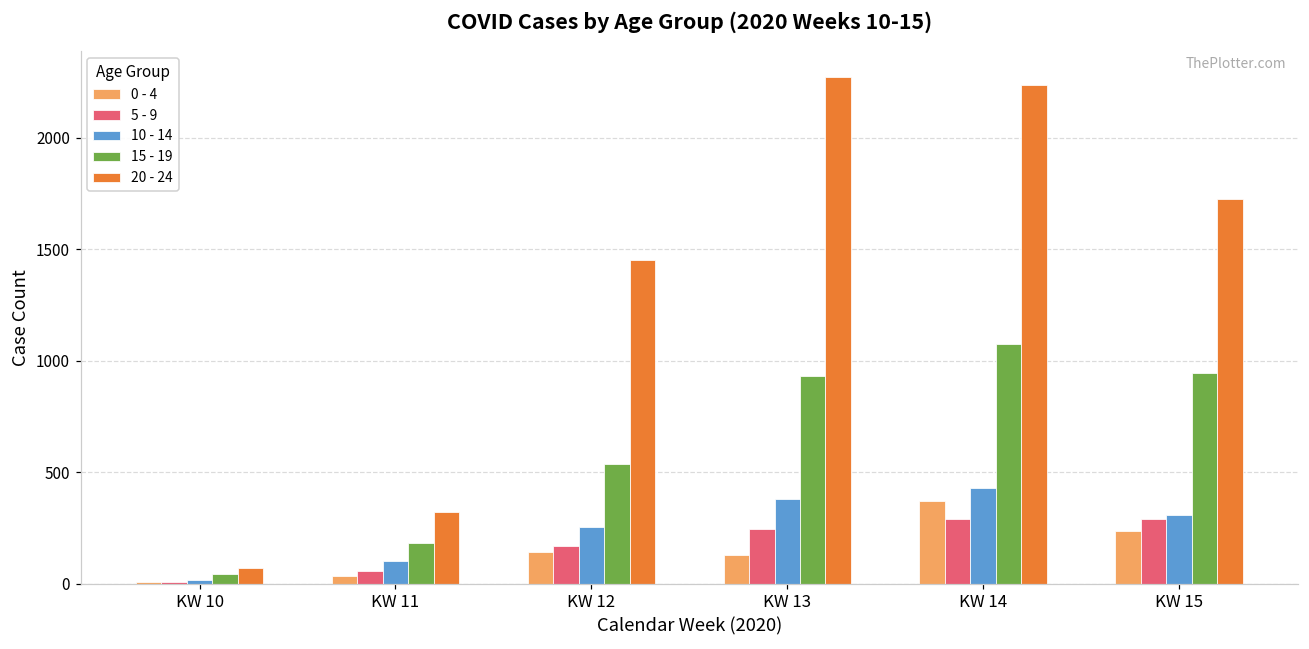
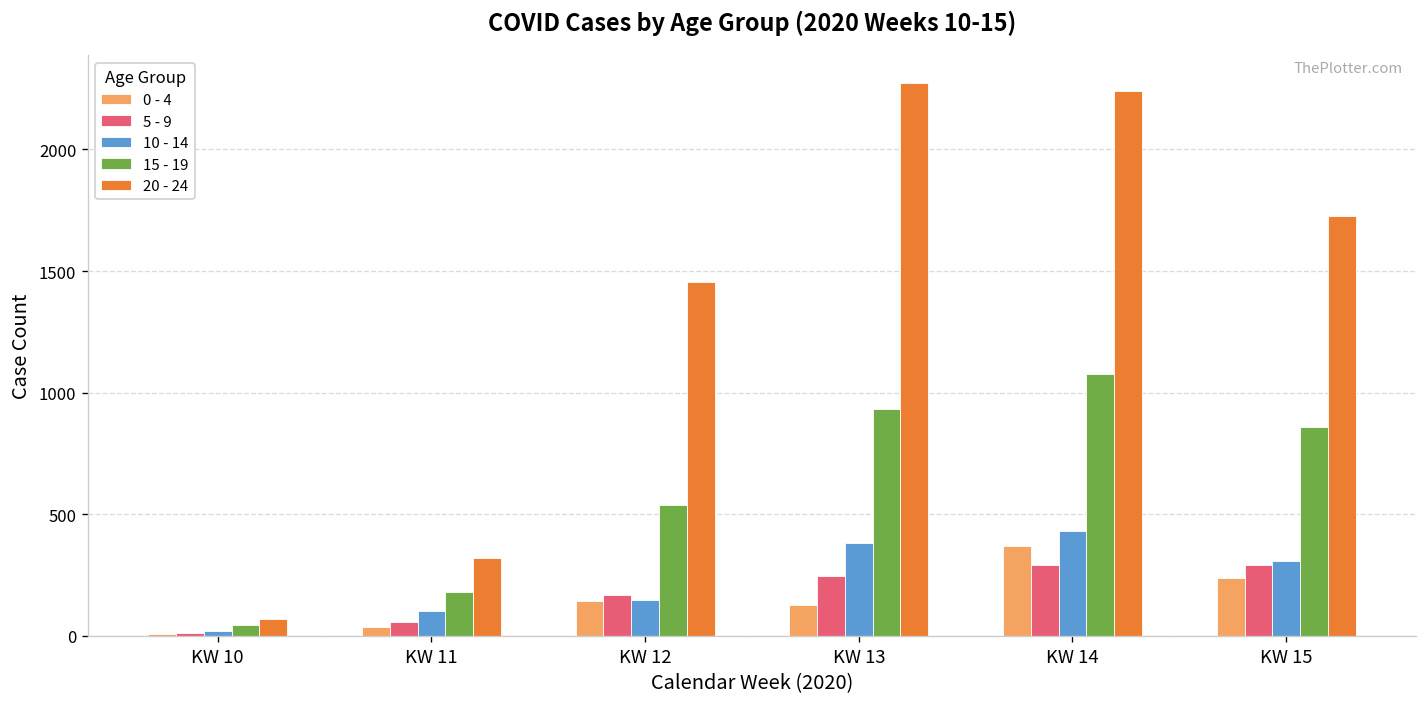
10 - 14, KW 12: 250 -> 150
15 - 19, KW 15: 950 -> 860
